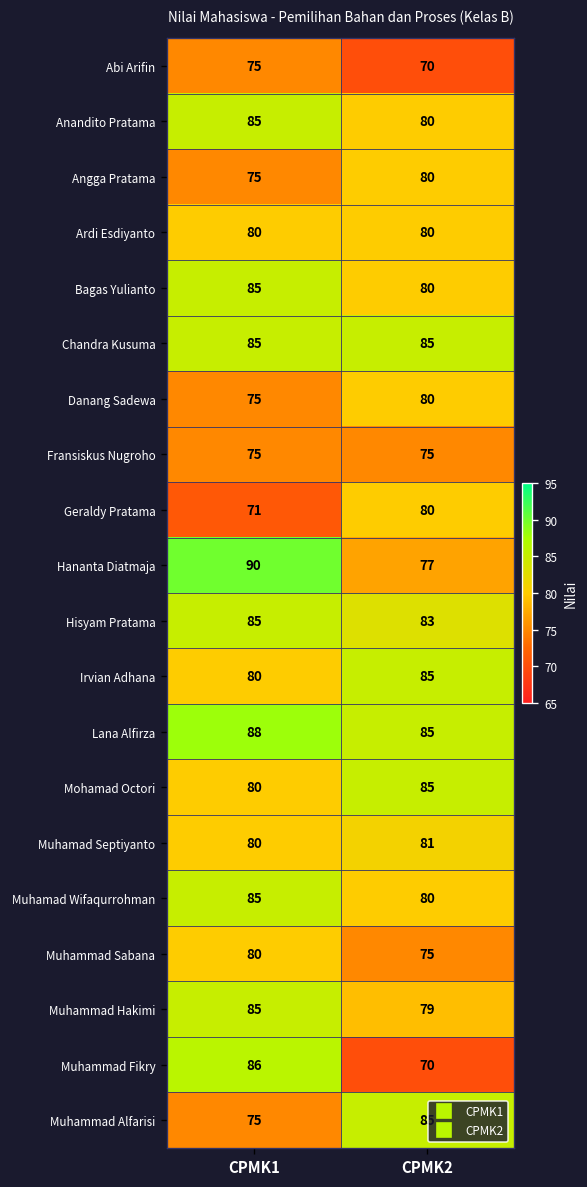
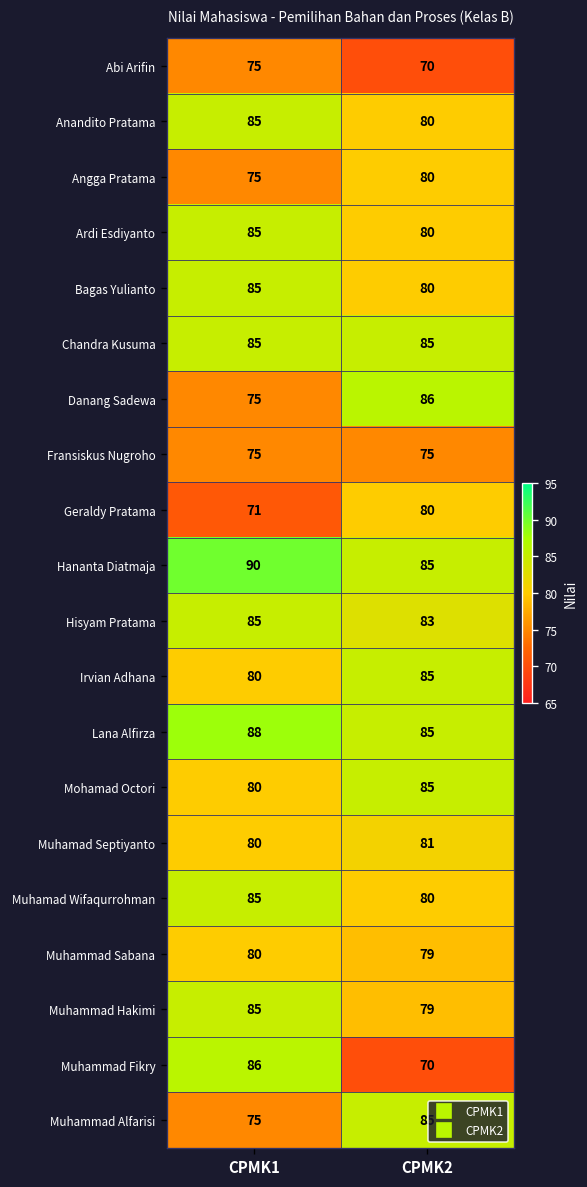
Ardi Esdiyanto, CPMK1: 80 -> 85
Danang Sadewa, CPMK2: 80 -> 86
Hananta Diatmaja, CPMK2: 77 -> 85
Muhammad Sabana, CPMK2: 75 -> 79
